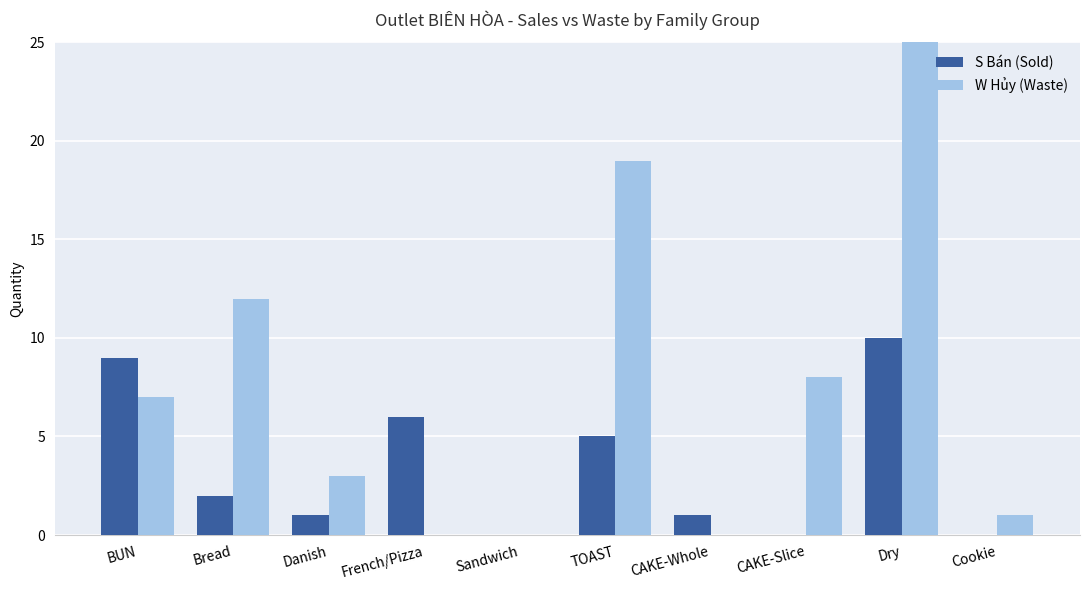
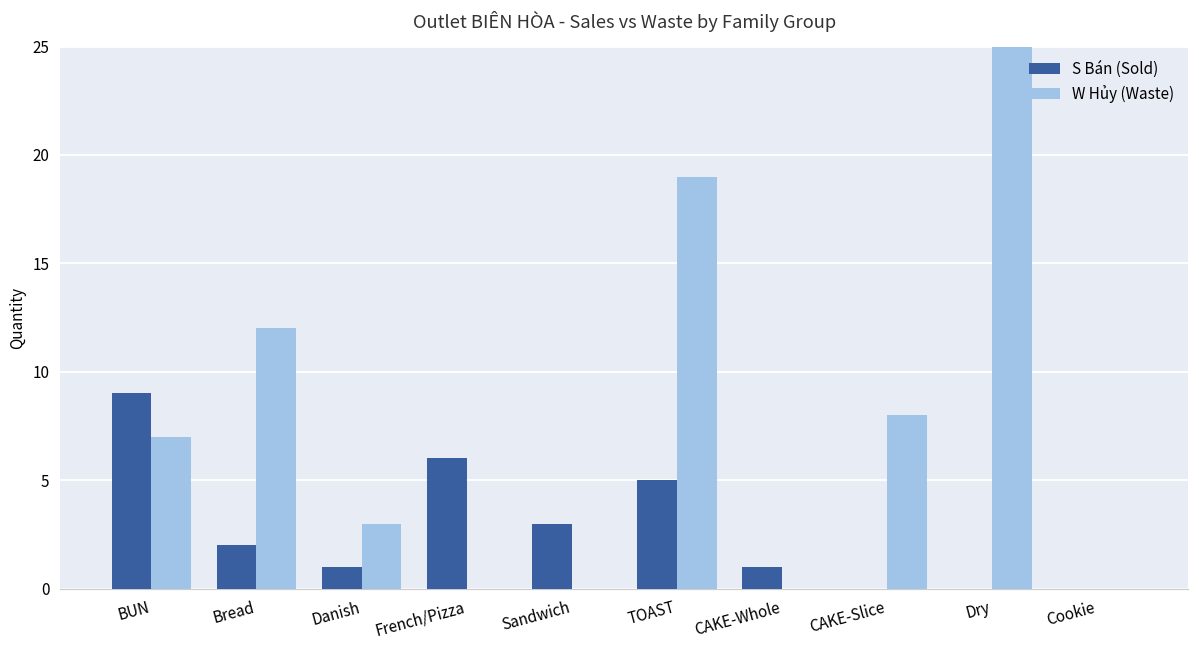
S Bán (Sold), Sandwich: 0 -> 3
S Bán (Sold), Dry: 10 -> 0
W Hủy (Waste), Cookie: 1 -> 0
